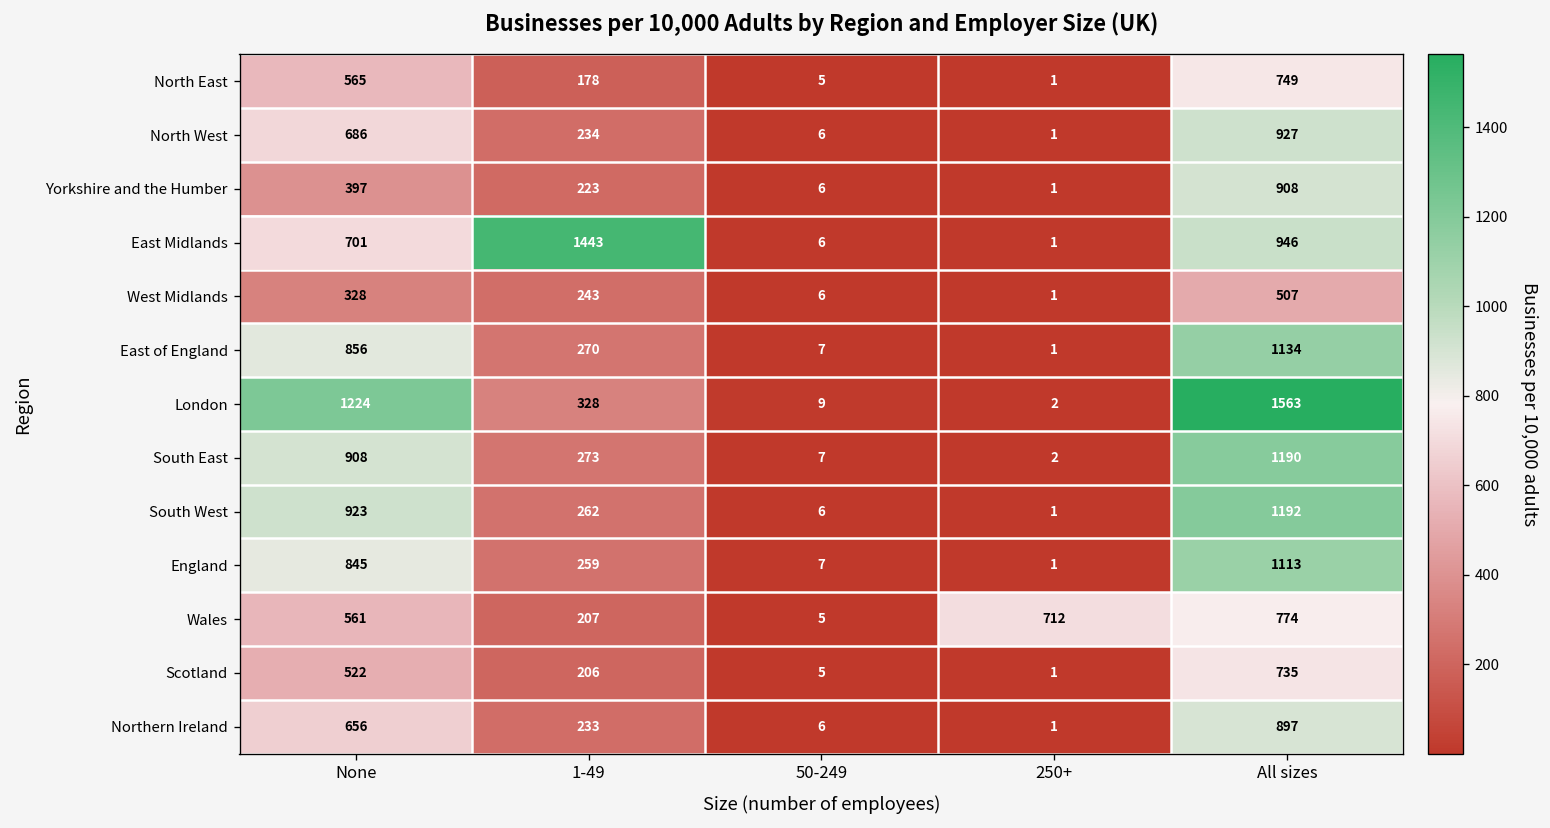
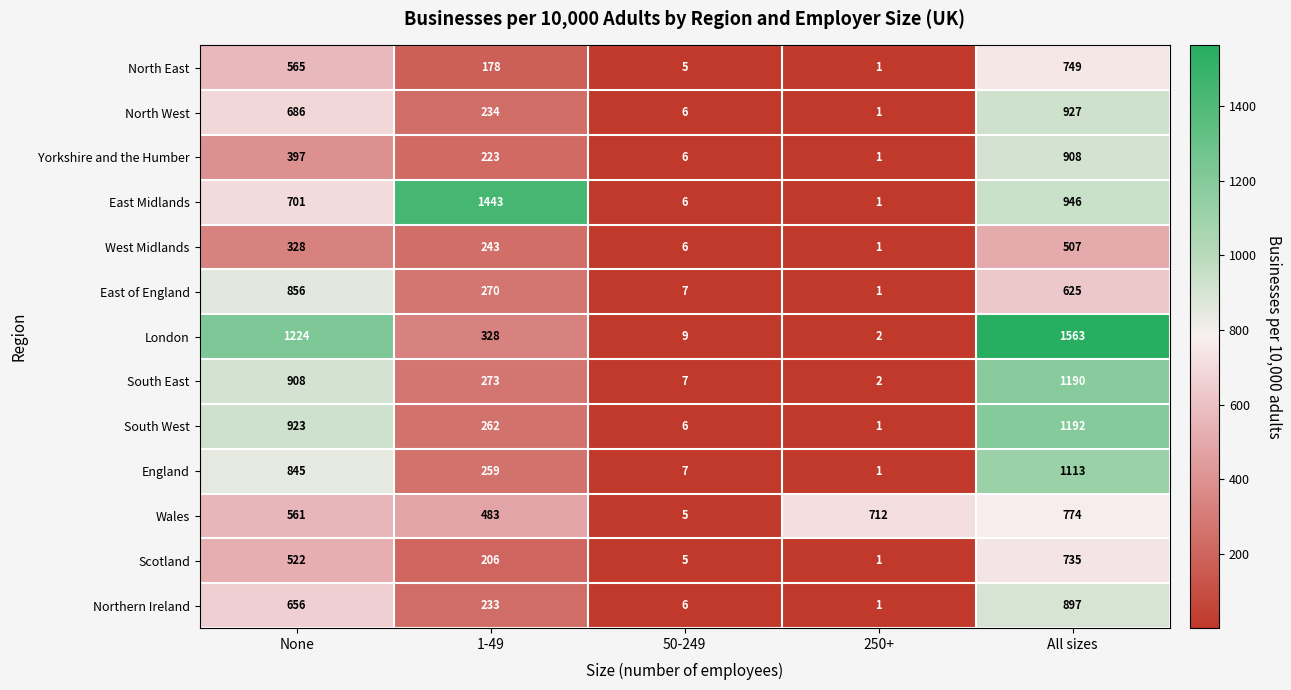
East of England, All sizes: 1134 -> 625
Wales, 1-49: 207 -> 483
